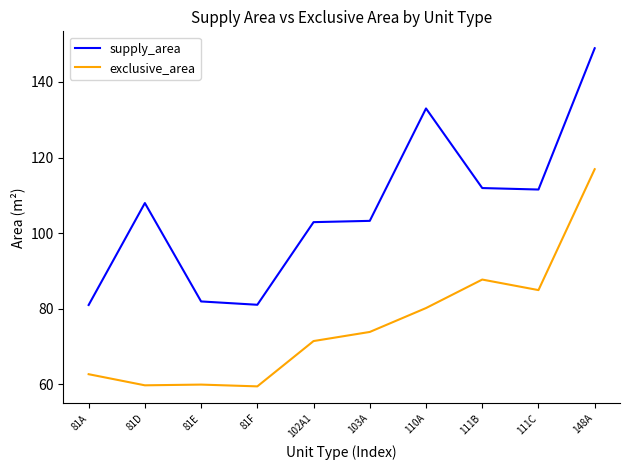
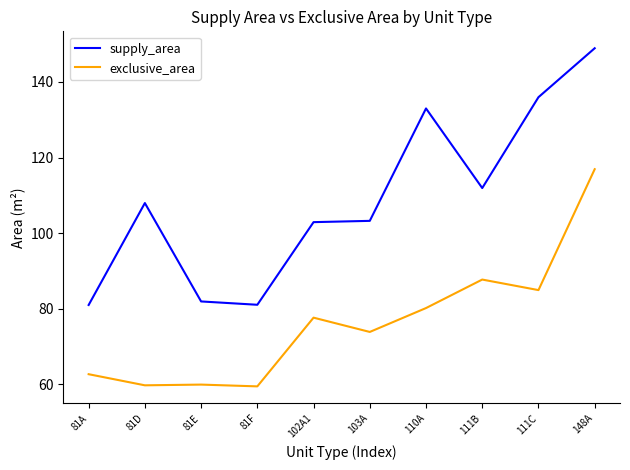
exclusive_area, 102A1: 71 -> 78
supply_area, 111C: 112 -> 136
